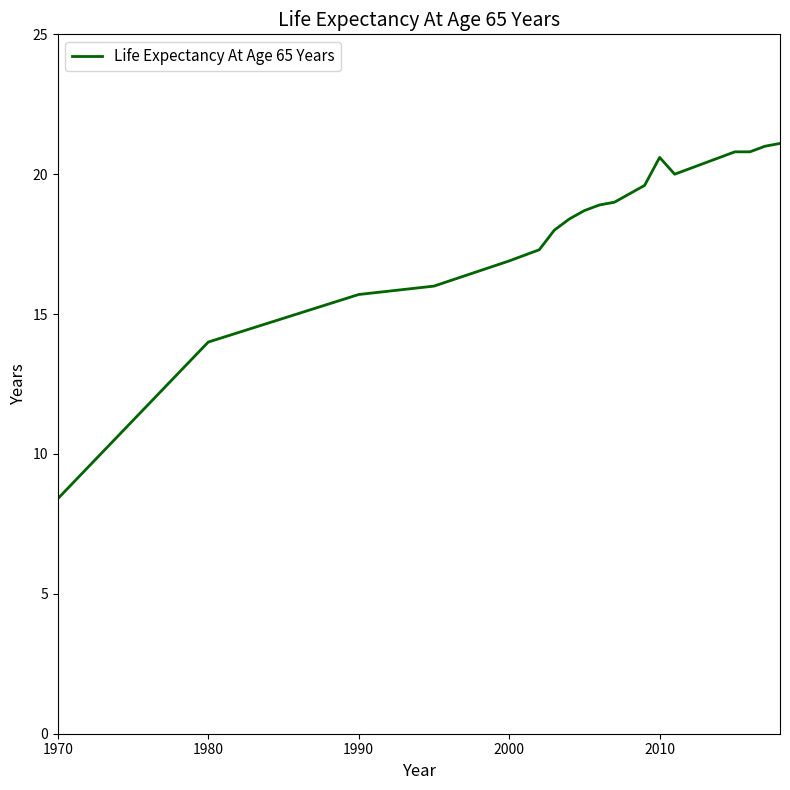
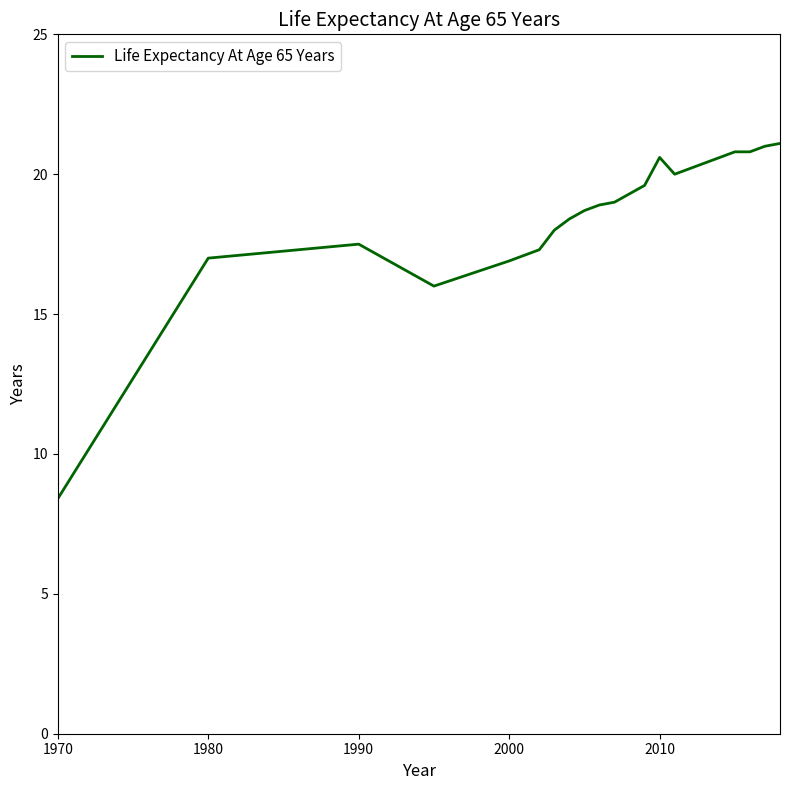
1980: 14 -> 17
1990: 15.7 -> 17.5
